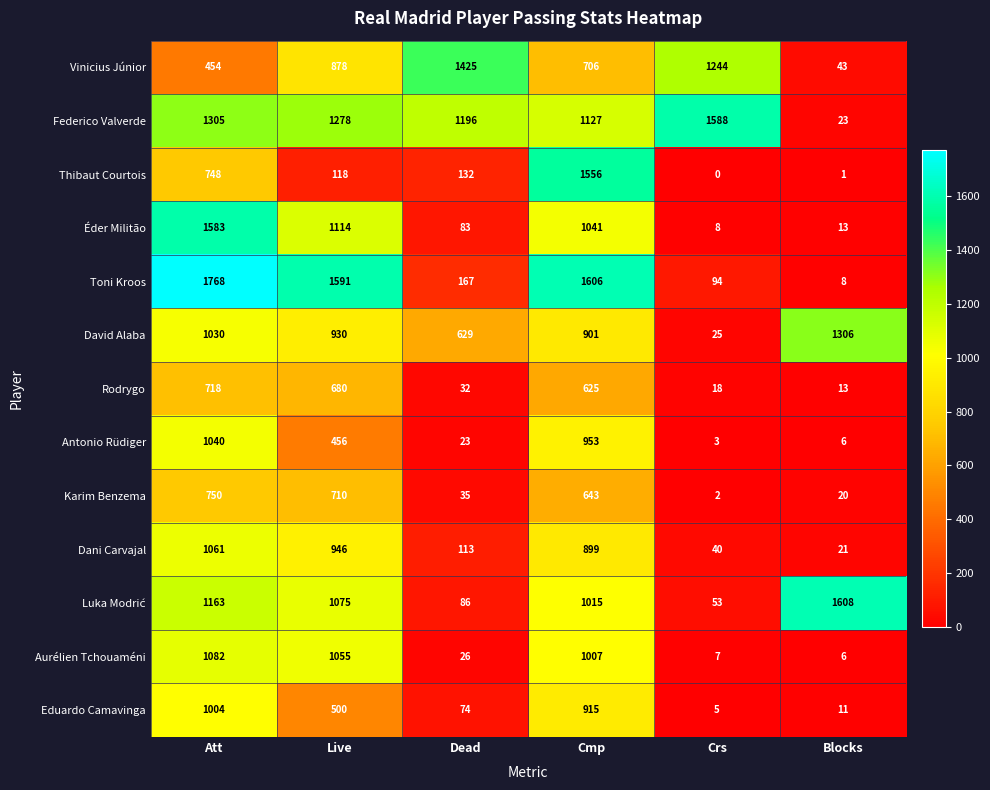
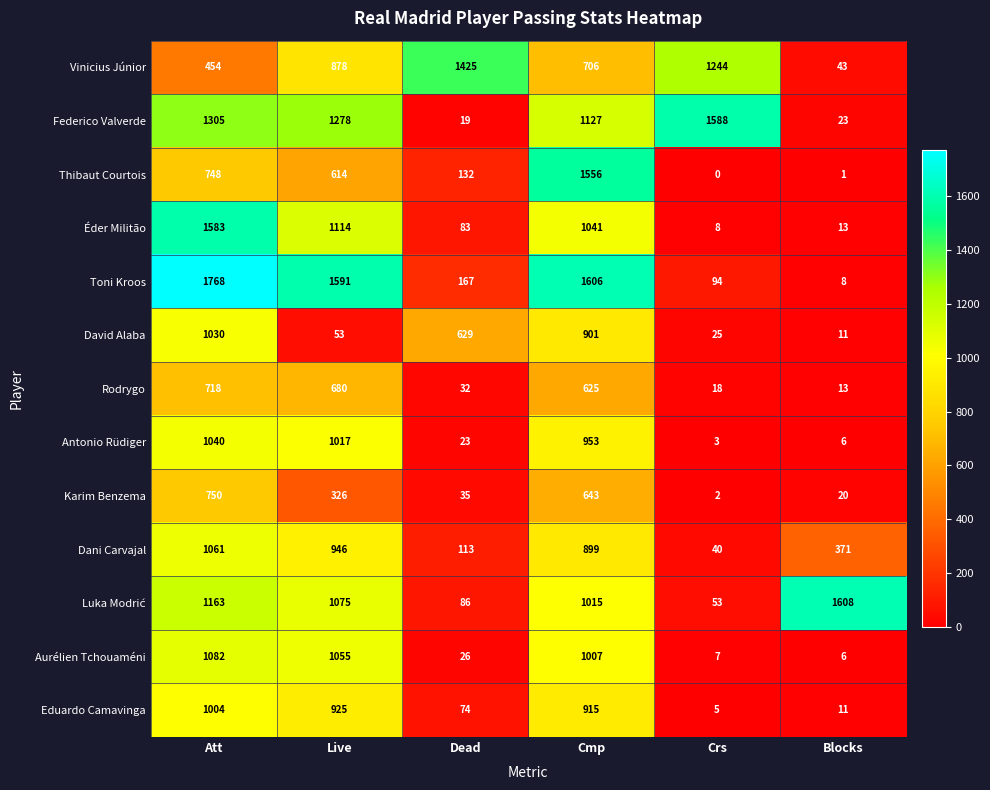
Federico Valverde, Dead: 1196 -> 19
Thibaut Courtois, Live: 118 -> 614
David Alaba, Live: 930 -> 53
David Alaba, Blocks: 1306 -> 11
Antonio Rüdiger, Live: 456 -> 1017
Karim Benzema, Live: 710 -> 326
Dani Carvajal, Blocks: 21 -> 371
Eduardo Camavinga, Live: 500 -> 925
